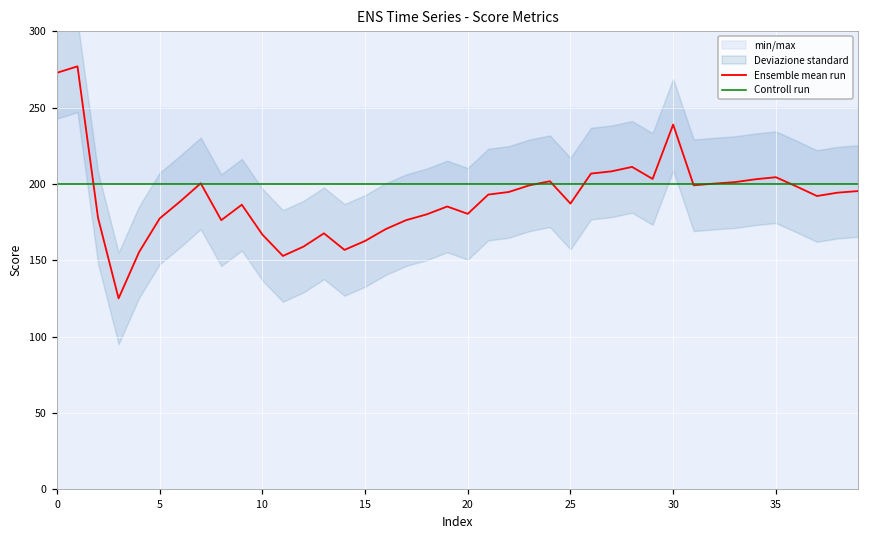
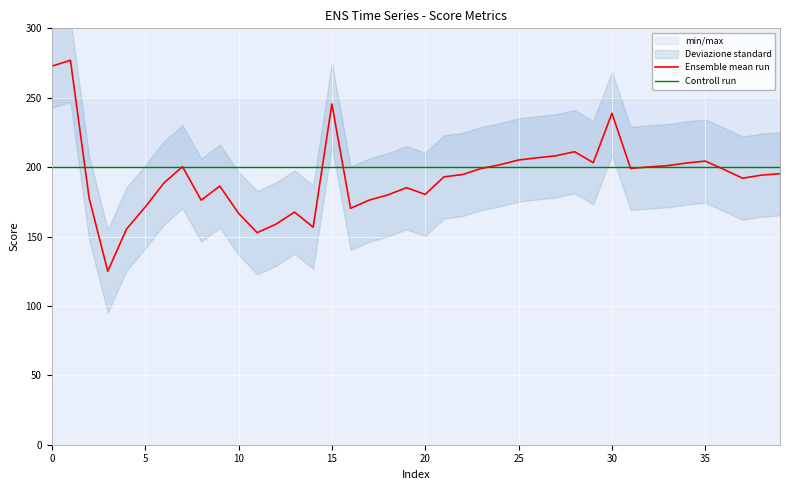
Ensemble mean run, 5: 177 -> 171
Ensemble mean run, 15: 163 -> 245
Ensemble mean run, 25: 187 -> 205
